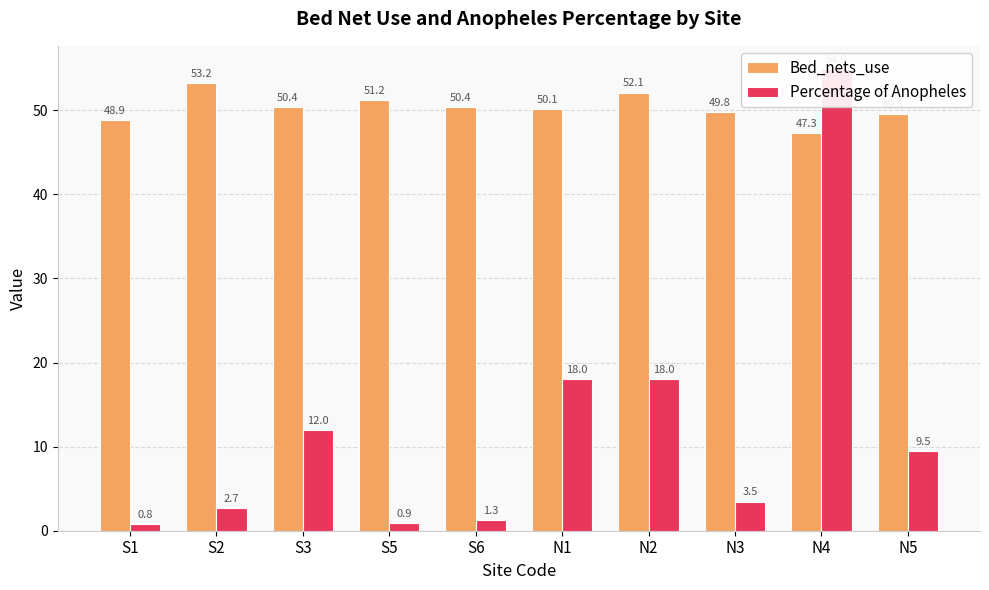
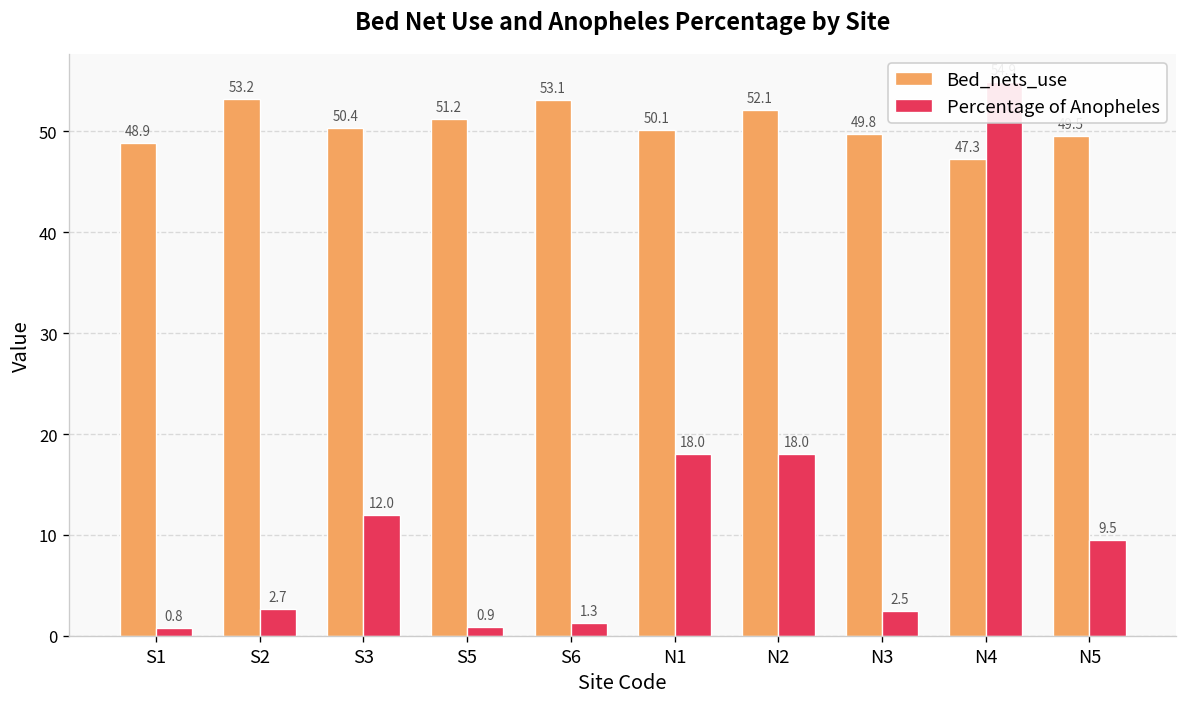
Bed_nets_use, S6: 50.4 -> 53.1
Percentage of Anopheles, N3: 3.5 -> 2.5
